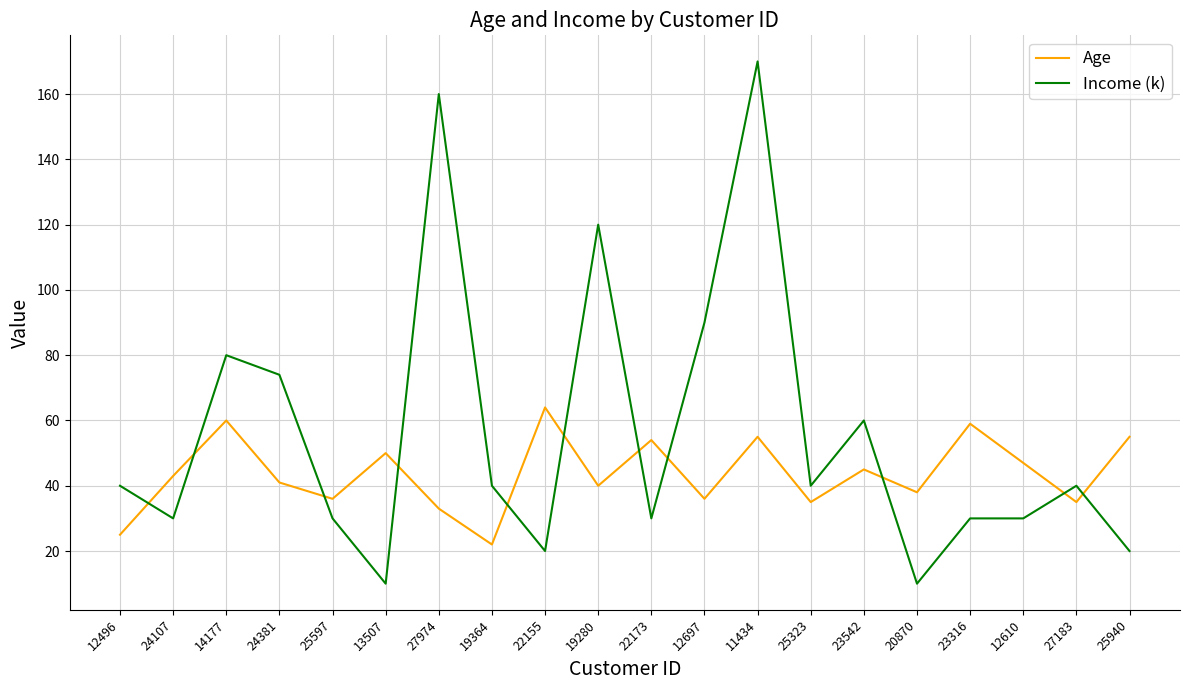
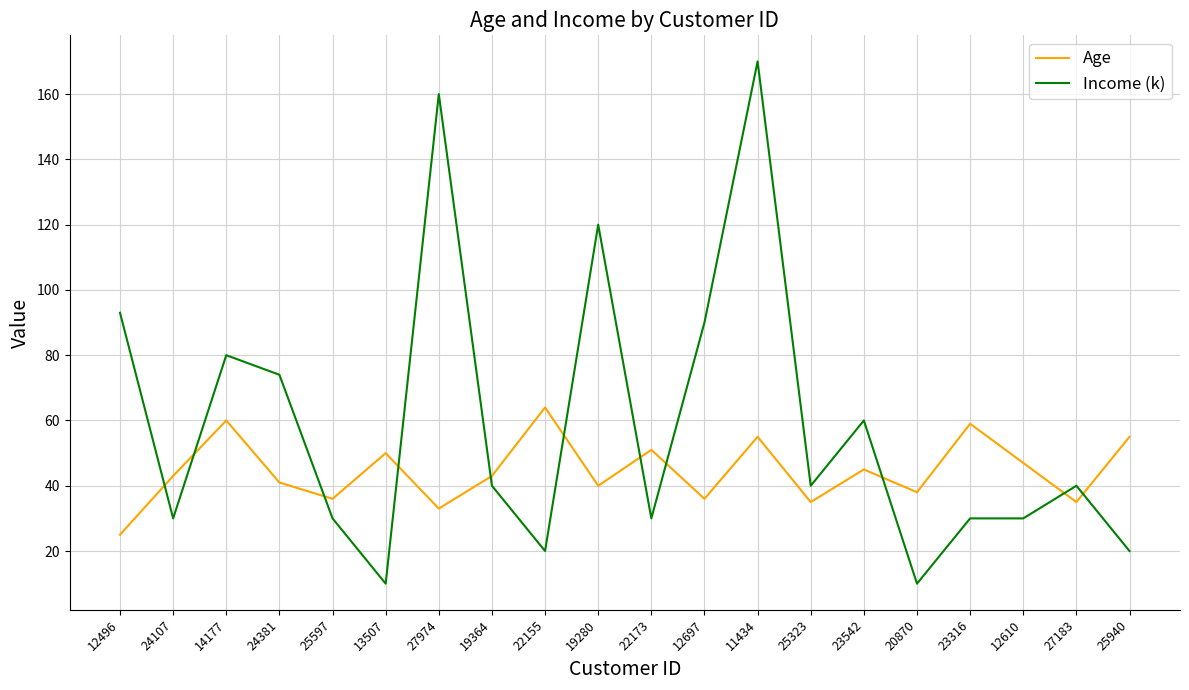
Income (k), 12496: 40 -> 93
Age, 19364: 22 -> 43
Age, 22173: 54 -> 51
